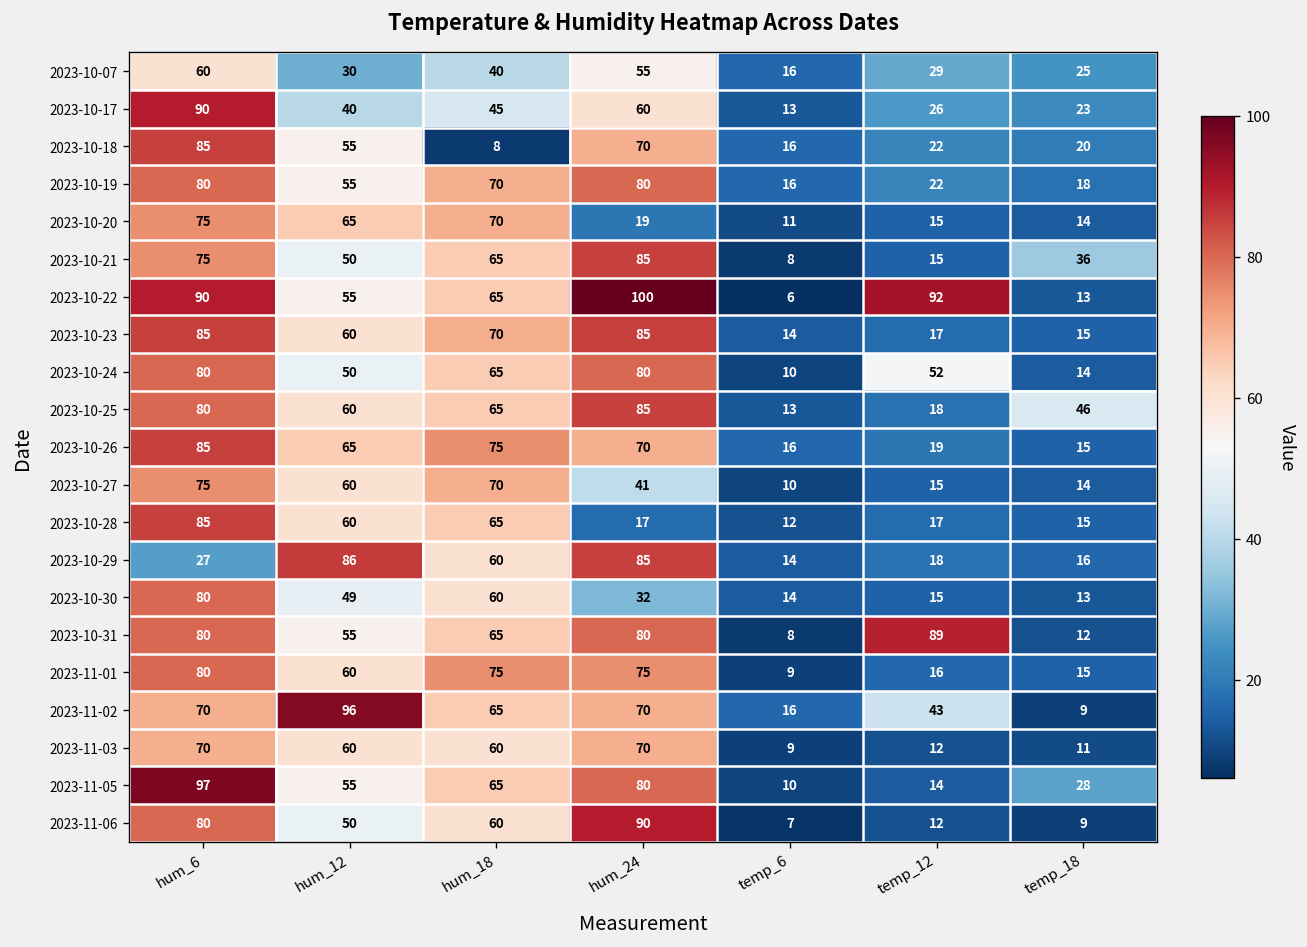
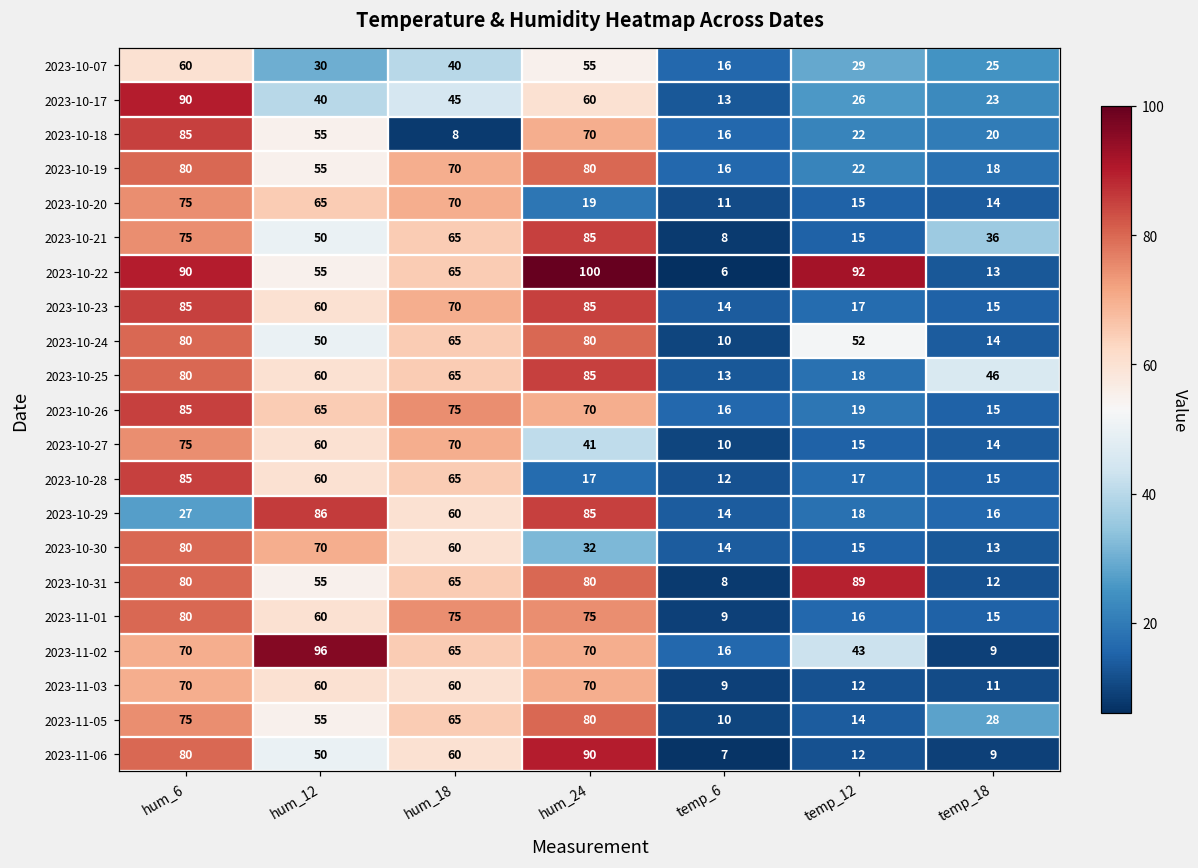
2023-10-30, hum_12: 49 -> 70
2023-11-05, hum_6: 97 -> 75
